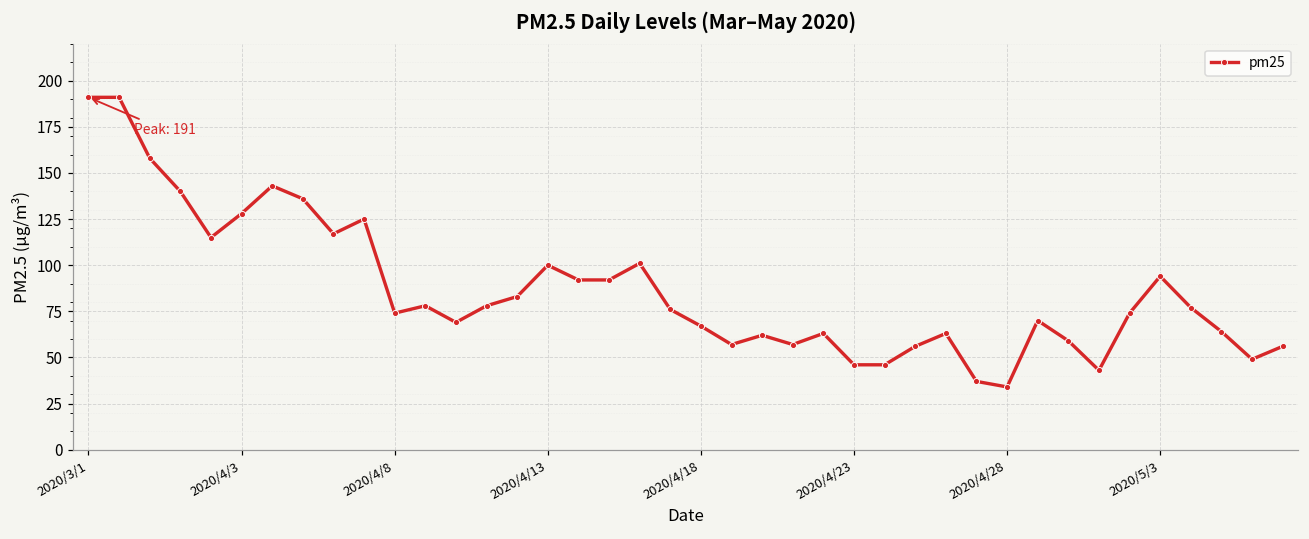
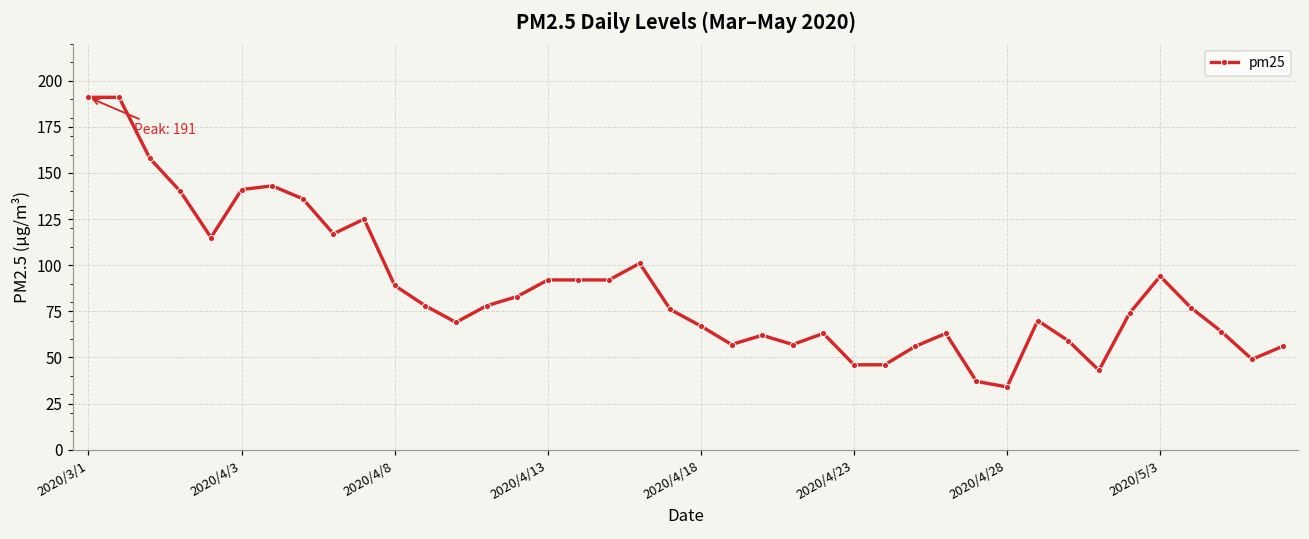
2020/4/3: 128 -> 141
2020/4/8: 74 -> 89
2020/4/13: 100 -> 92
